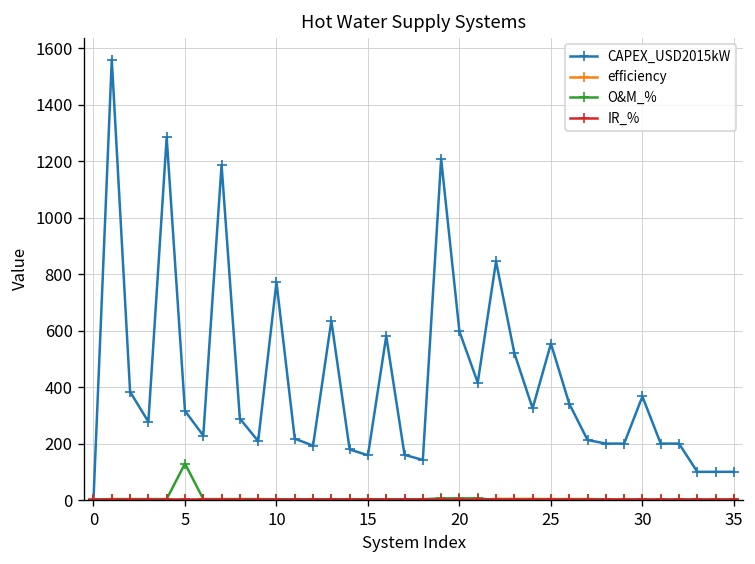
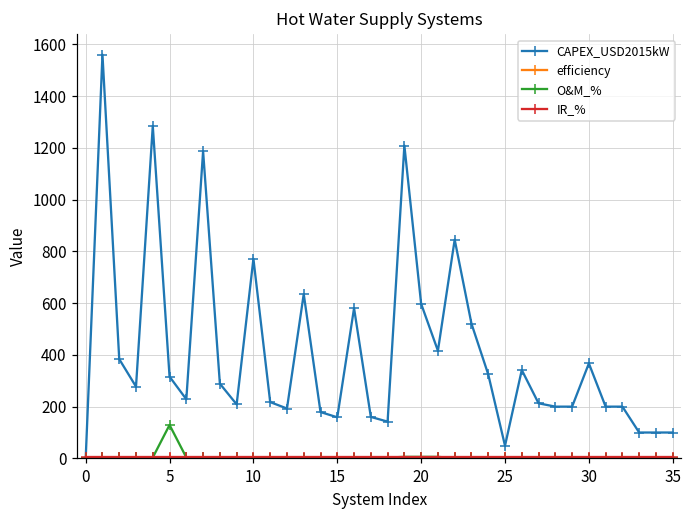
CAPEX_USD2015kW, 25: 550 -> 50
